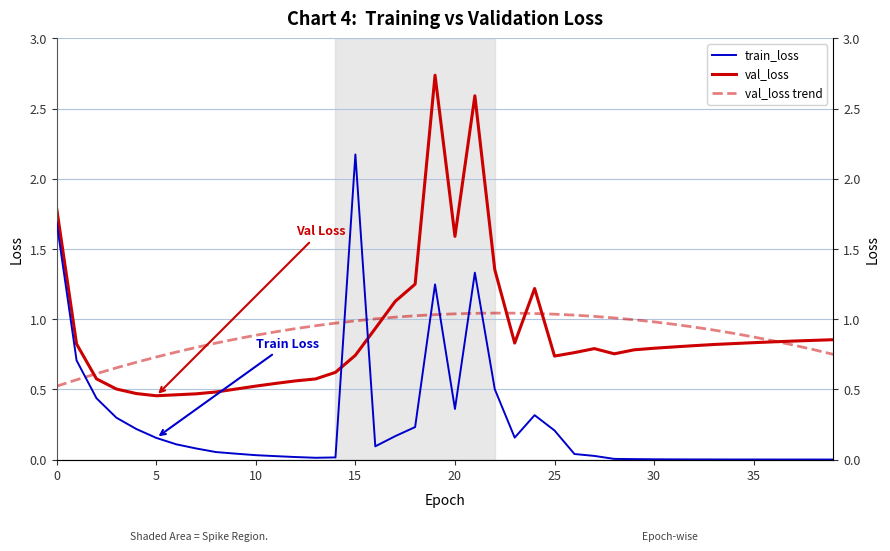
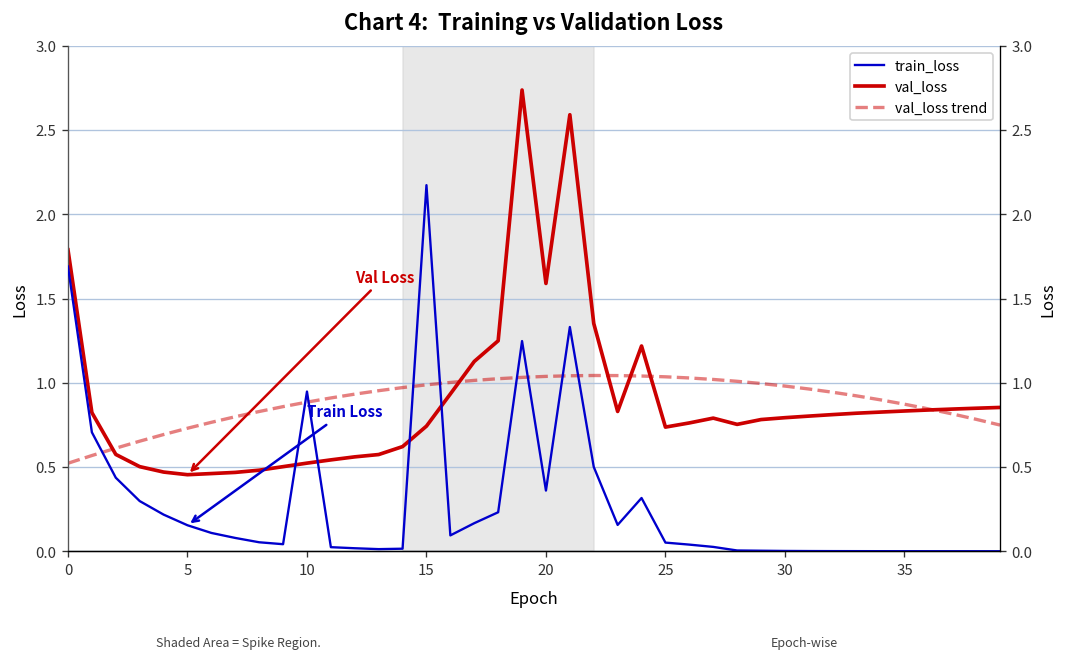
train_loss, 10: 0.03 -> 0.95
train_loss, 25: 0.21 -> 0.05
